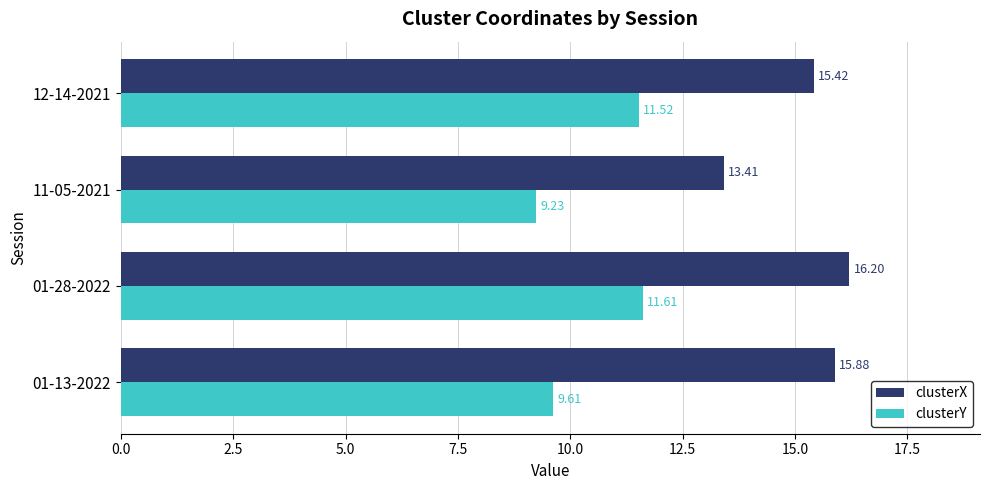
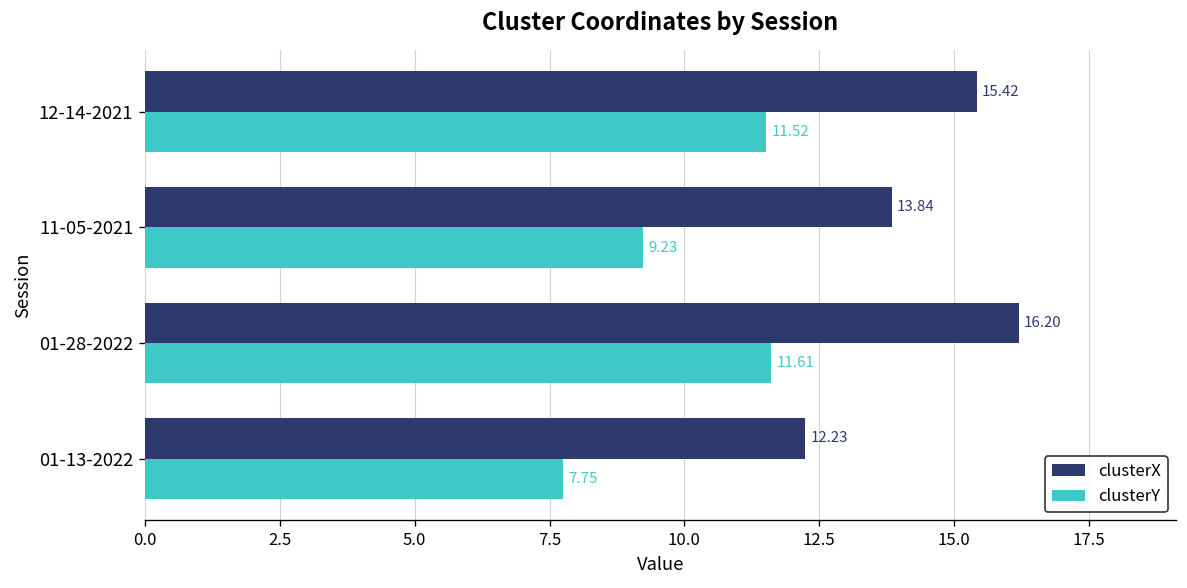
clusterX, 11-05-2021: 13.41 -> 13.84
clusterX, 01-13-2022: 15.88 -> 12.23
clusterY, 01-13-2022: 9.61 -> 7.75
